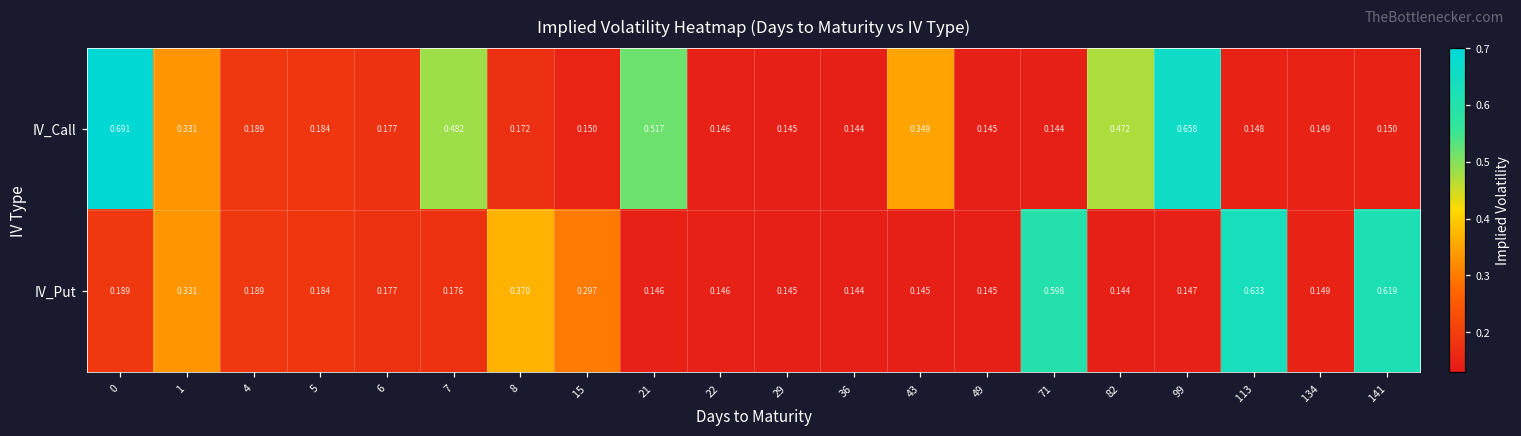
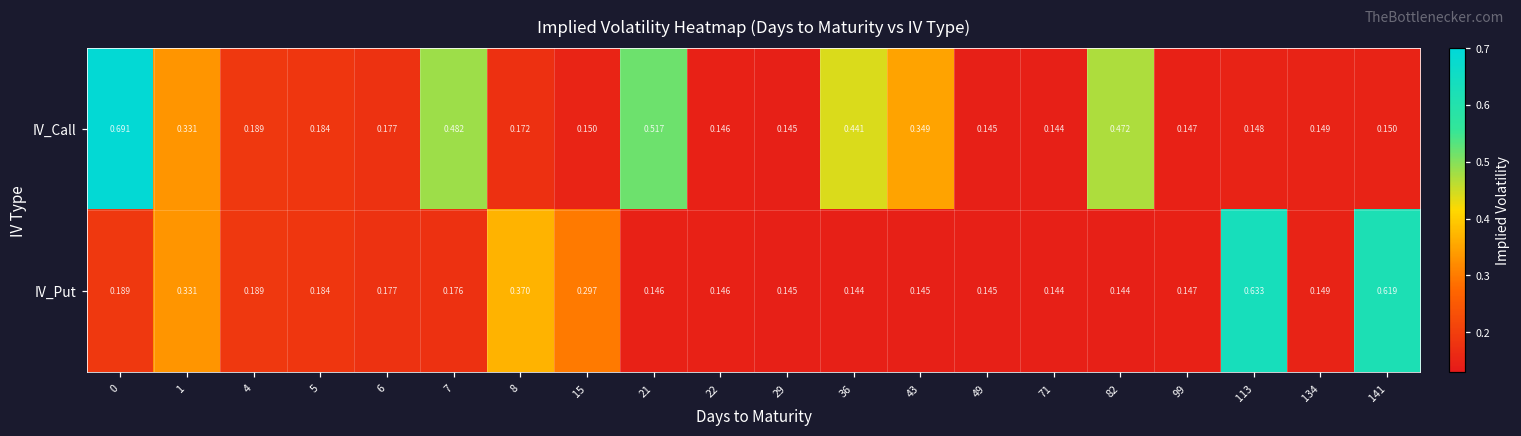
IV_Call, 36: 0.144 -> 0.441
IV_Call, 99: 0.658 -> 0.147
IV_Put, 71: 0.598 -> 0.144
